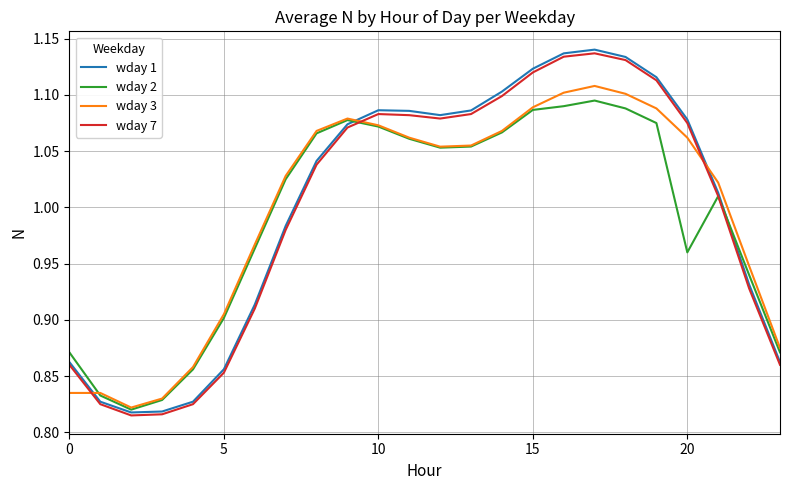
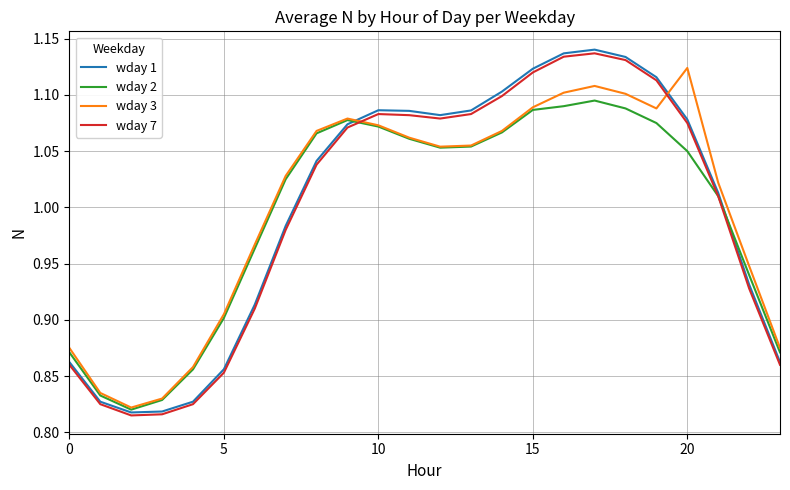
wday 3, 0: 0.835 -> 0.875
wday 2, 20: 0.96 -> 1.05
wday 3, 20: 1.062 -> 1.124
